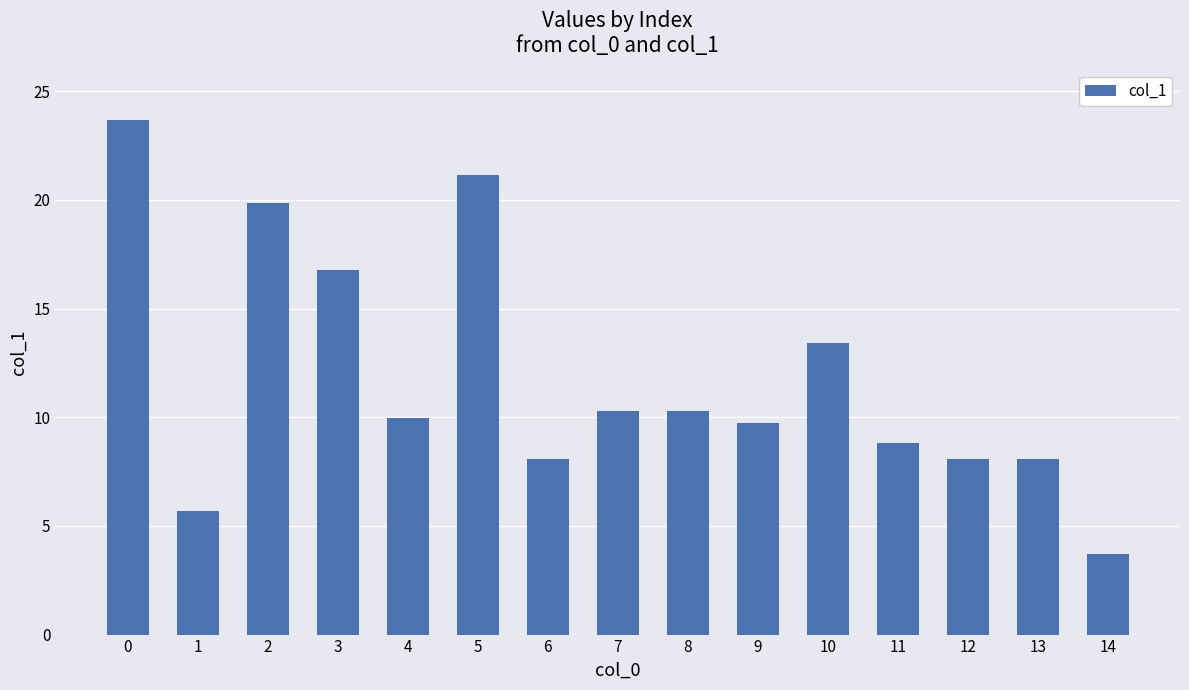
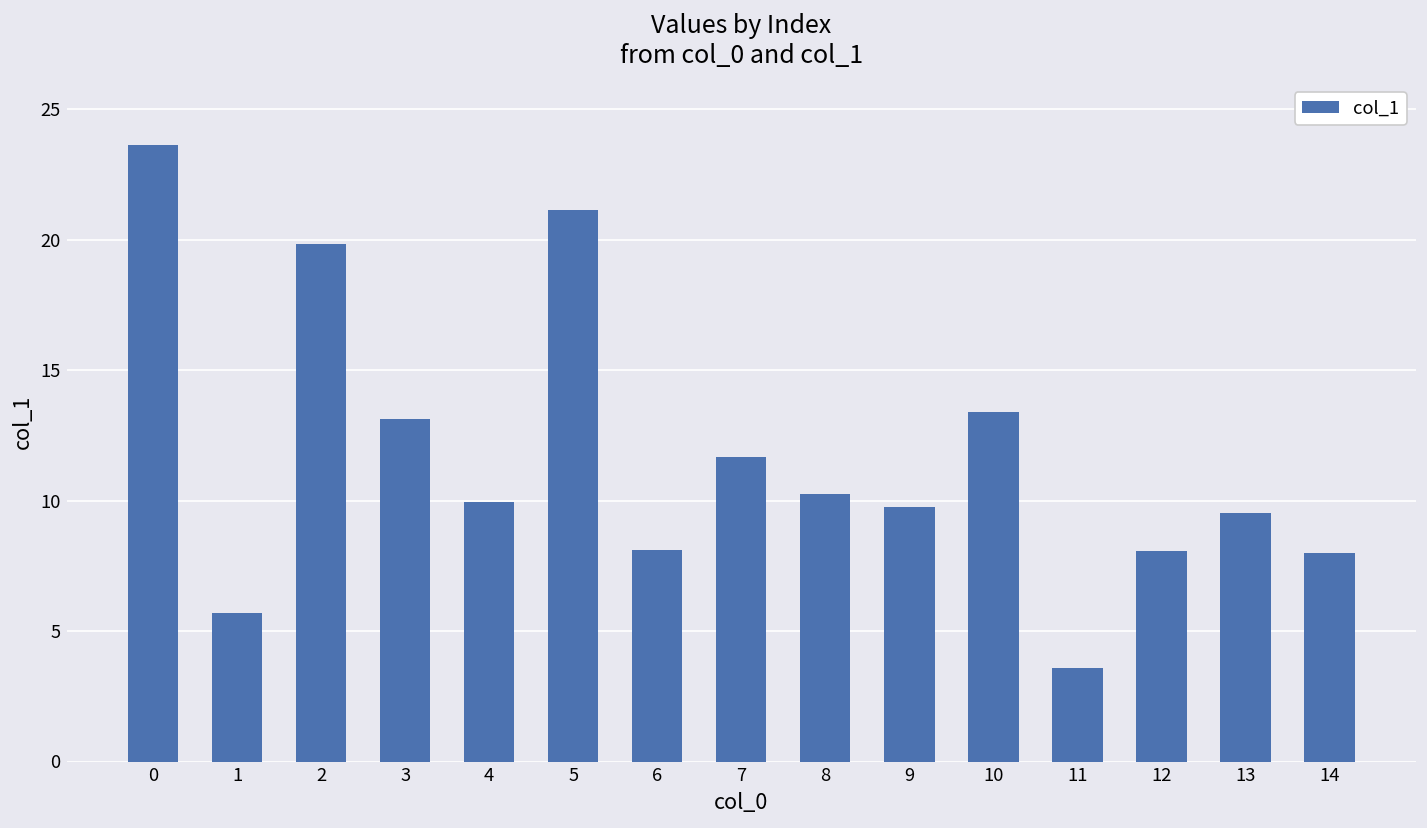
3: 16.8 -> 13.1
7: 10.3 -> 11.7
11: 8.8 -> 3.6
13: 8.1 -> 9.5
14: 3.7 -> 8.0
